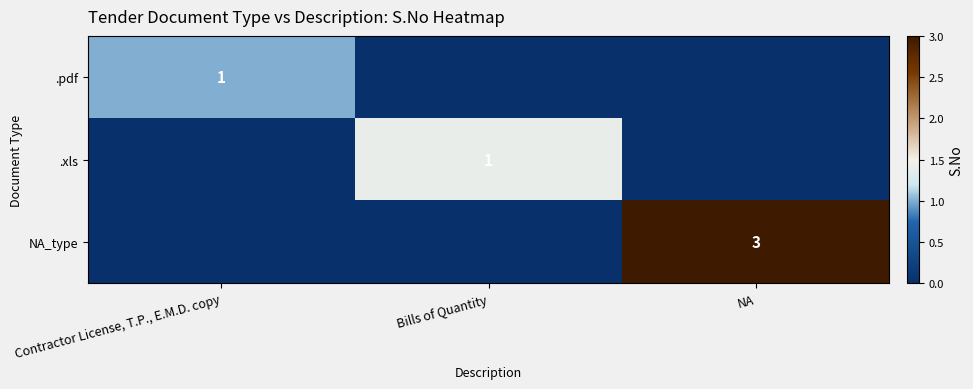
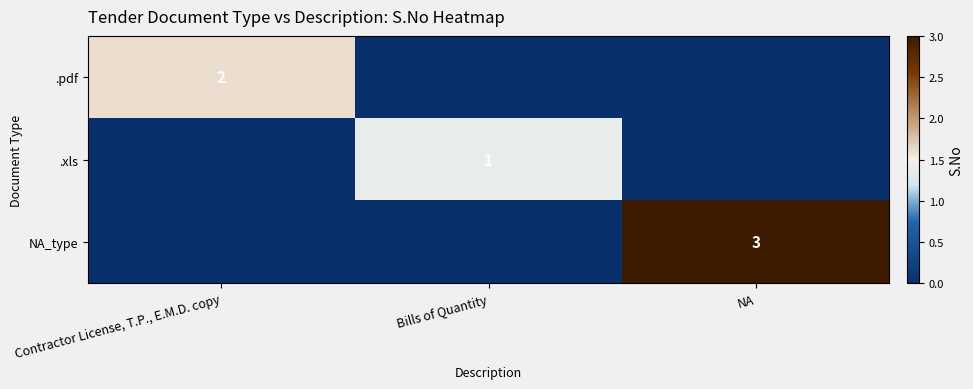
.pdf, Contractor License, T.P., E.M.D. copy: 1 -> 2
